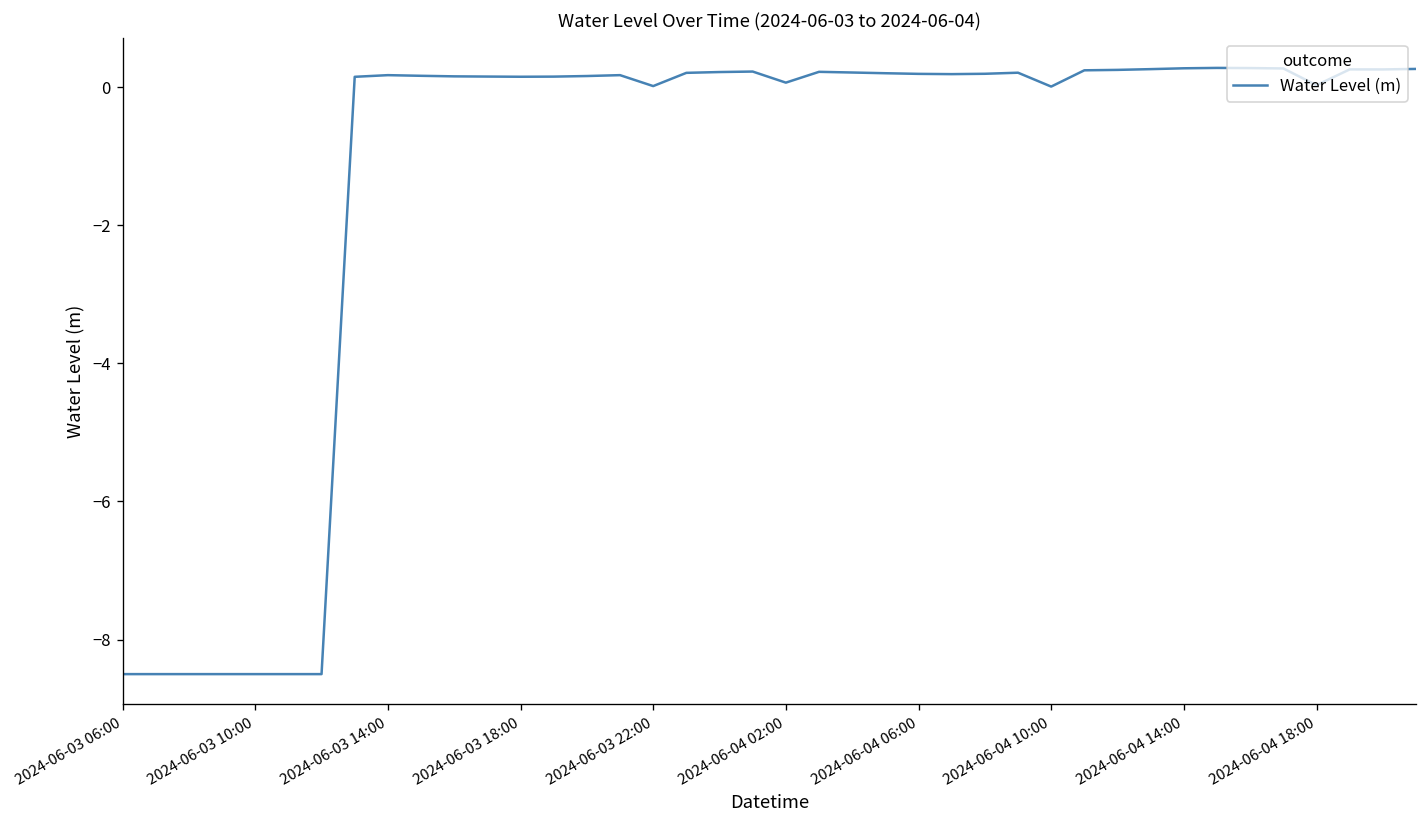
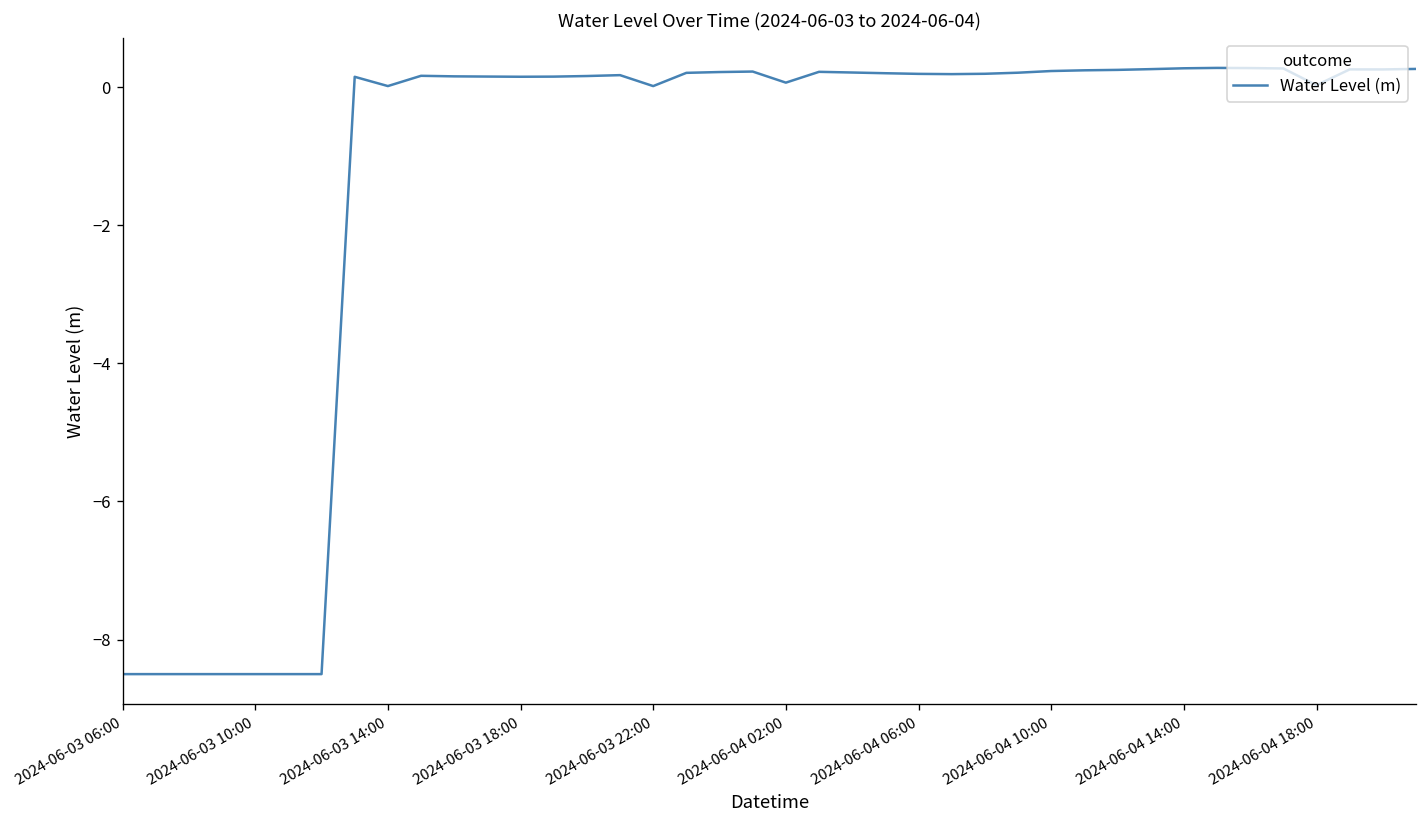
2024-06-03 14:00: 0.2 -> 0.0
2024-06-04 10:00: 0.0 -> 0.2
